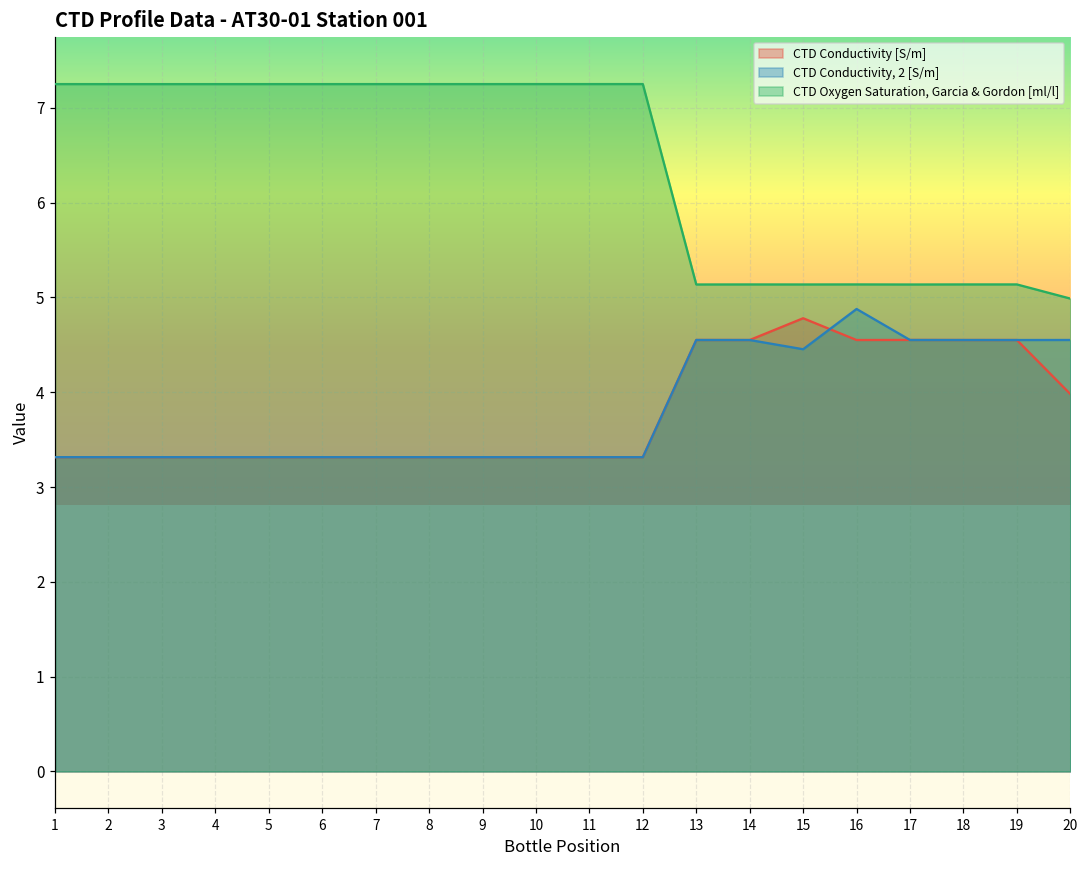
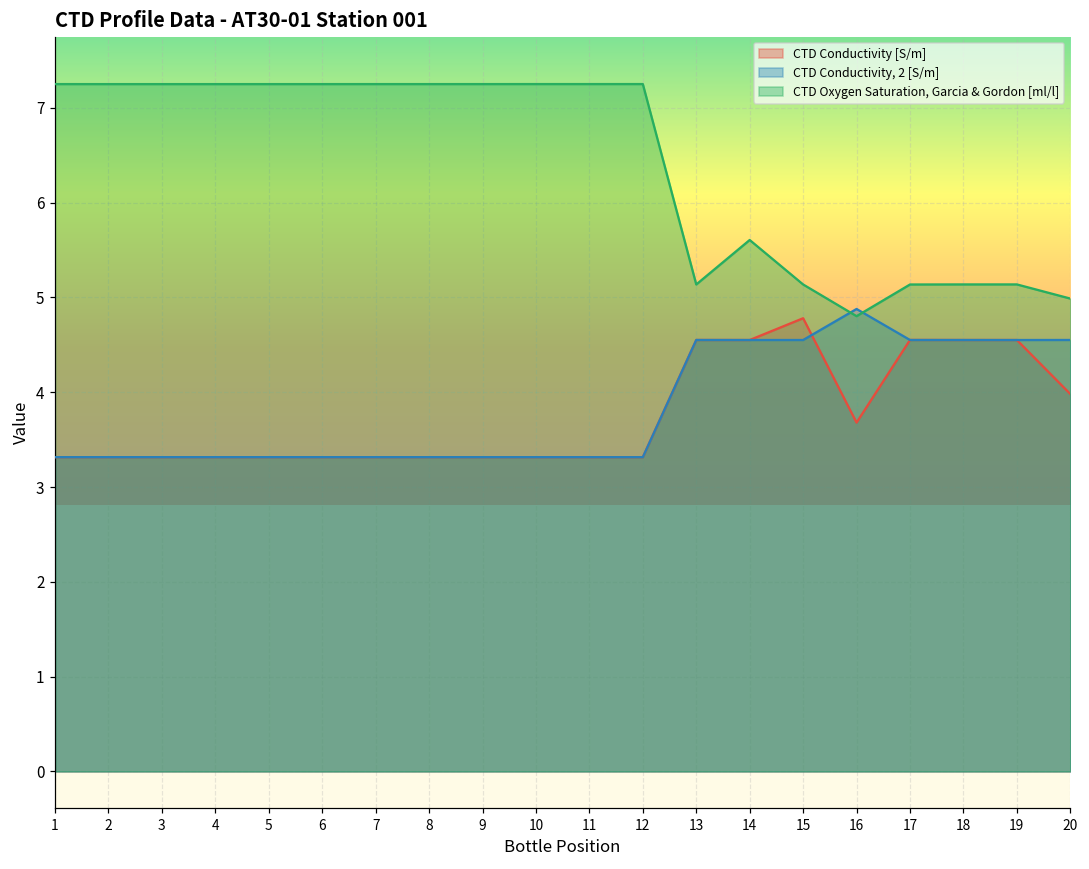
CTD Oxygen Saturation, Garcia & Gordon [ml/l], 14: 5.1 -> 5.6
CTD Conductivity, 2 [S/m], 15: 4.5 -> 4.6
CTD Conductivity [S/m], 16: 4.6 -> 3.7
CTD Oxygen Saturation, Garcia & Gordon [ml/l], 16: 5.1 -> 4.8
